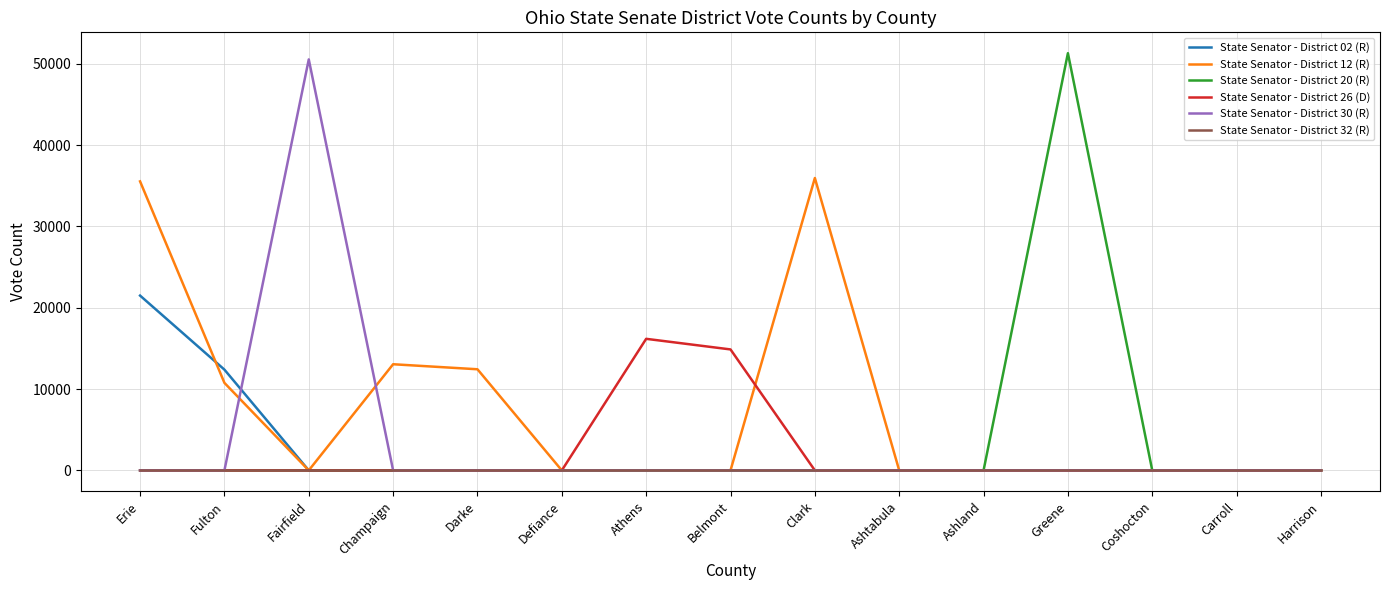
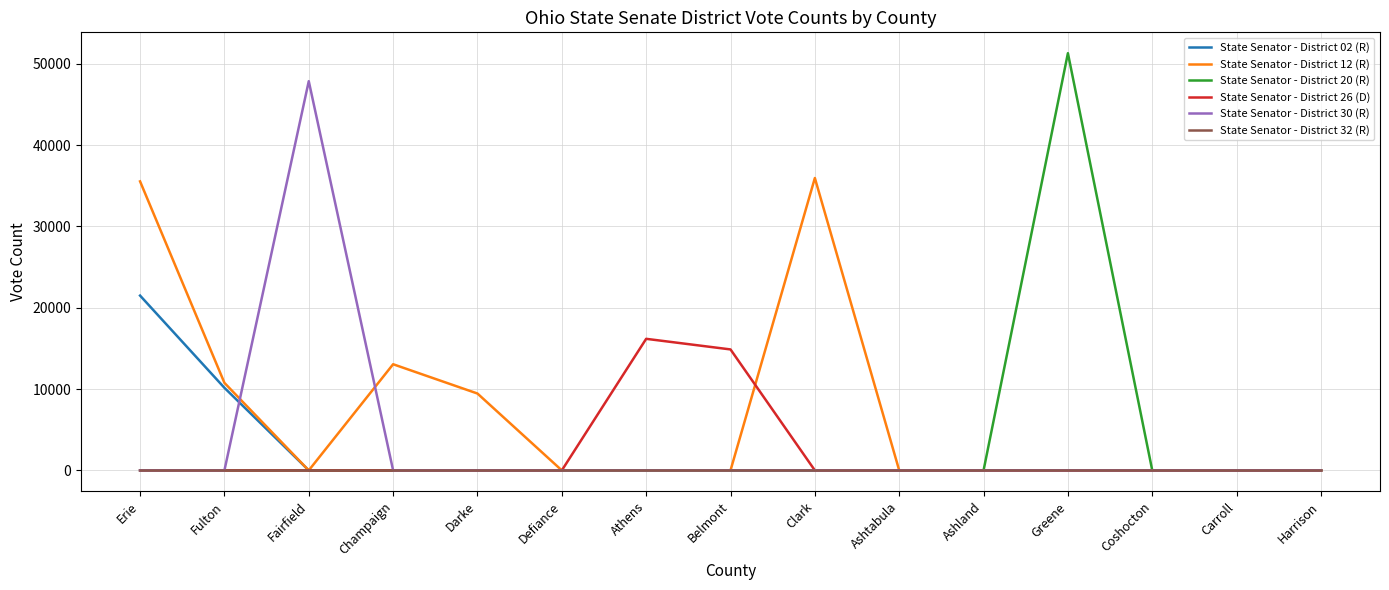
State Senator - District 02 (R), Fulton: 12000 -> 10000
State Senator - District 30 (R), Fairfield: 51000 -> 48000
State Senator - District 12 (R), Darke: 12000 -> 9000
